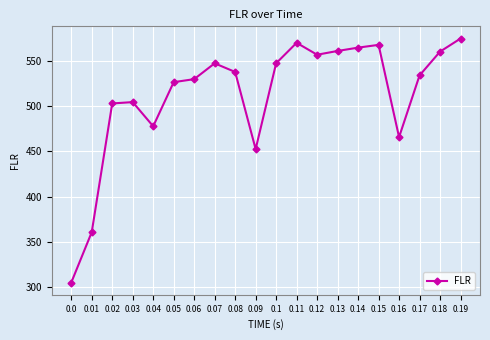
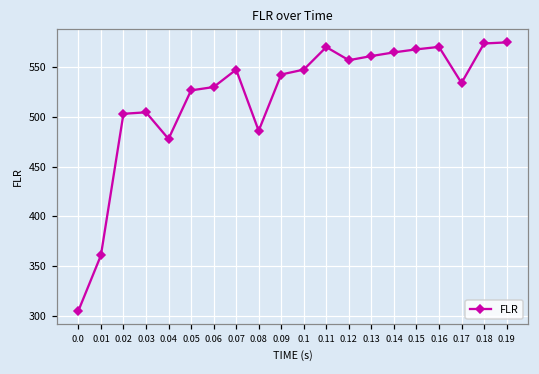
0.08: 540 -> 490
0.09: 450 -> 540
0.16: 470 -> 570
0.18: 560 -> 570
